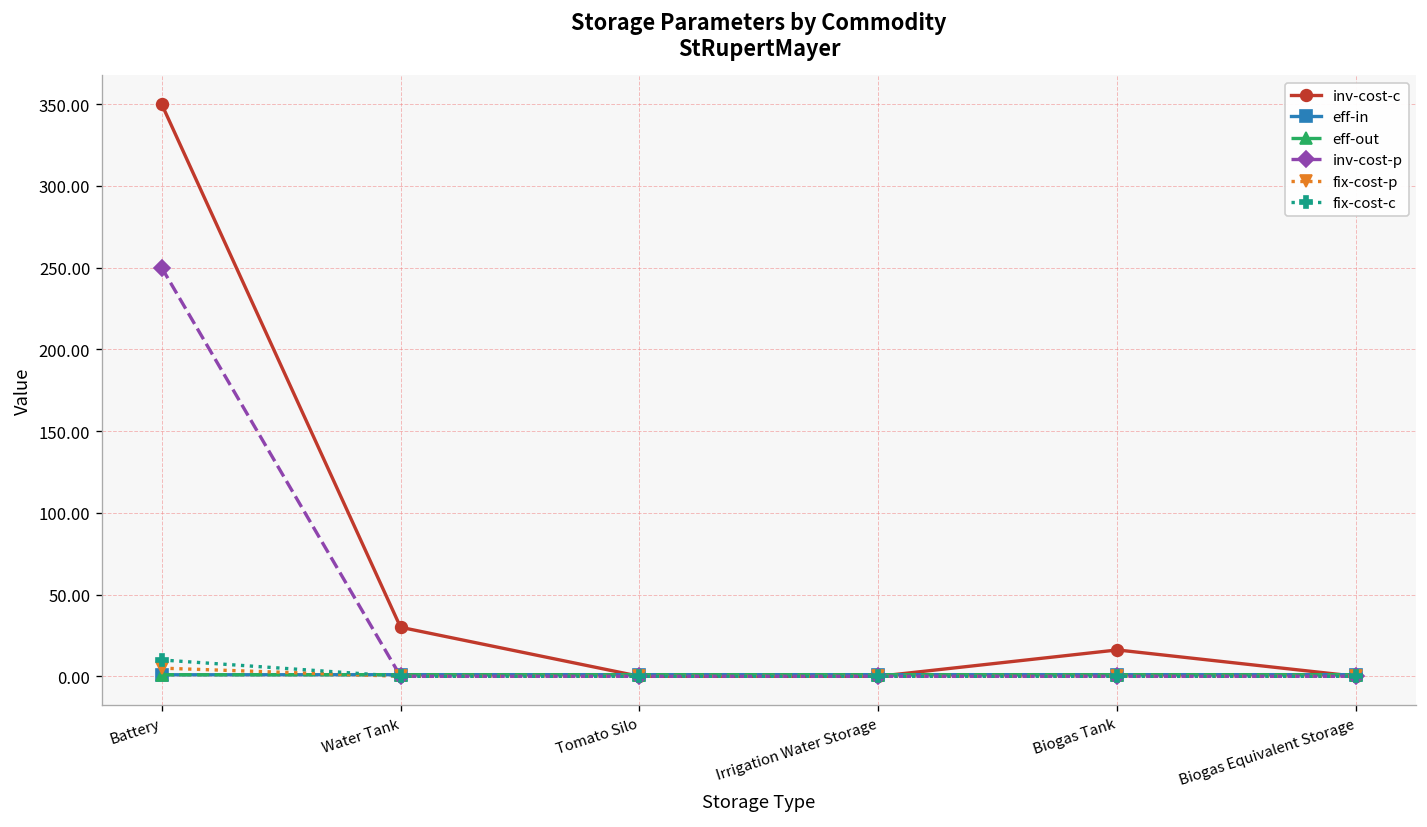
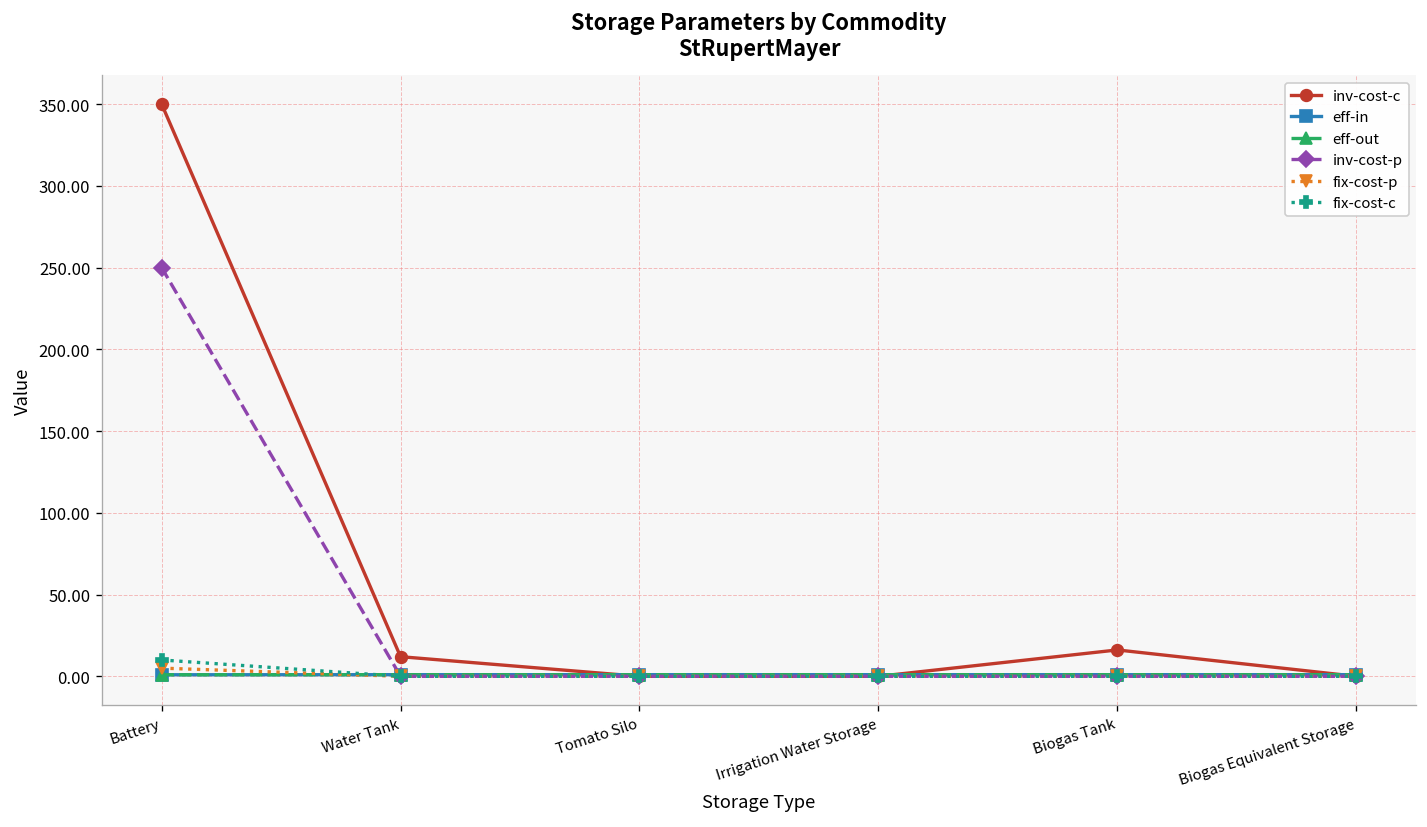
inv-cost-c, Water Tank: 30 -> 12
